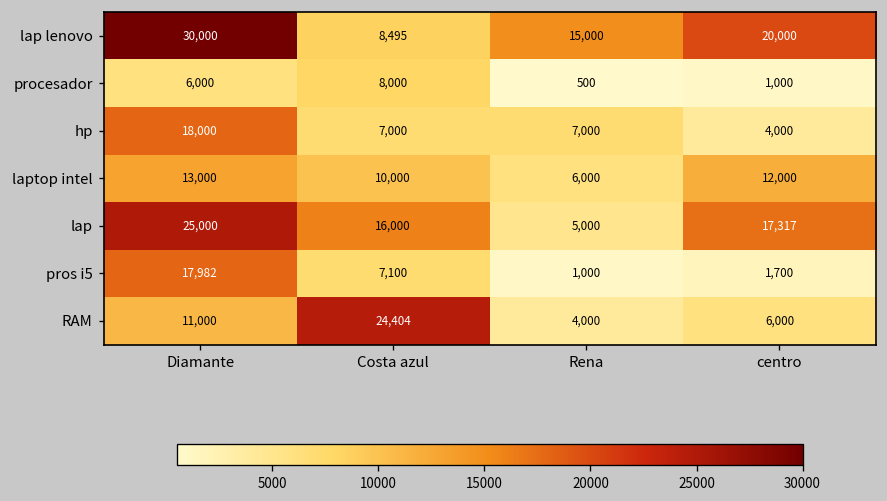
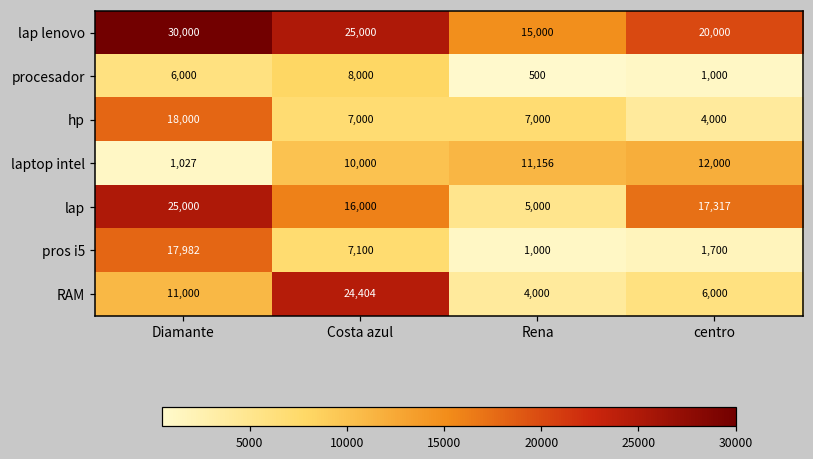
lap lenovo, Costa azul: 8,495 -> 25,000
laptop intel, Diamante: 13,000 -> 1,027
laptop intel, Rena: 6,000 -> 11,156
